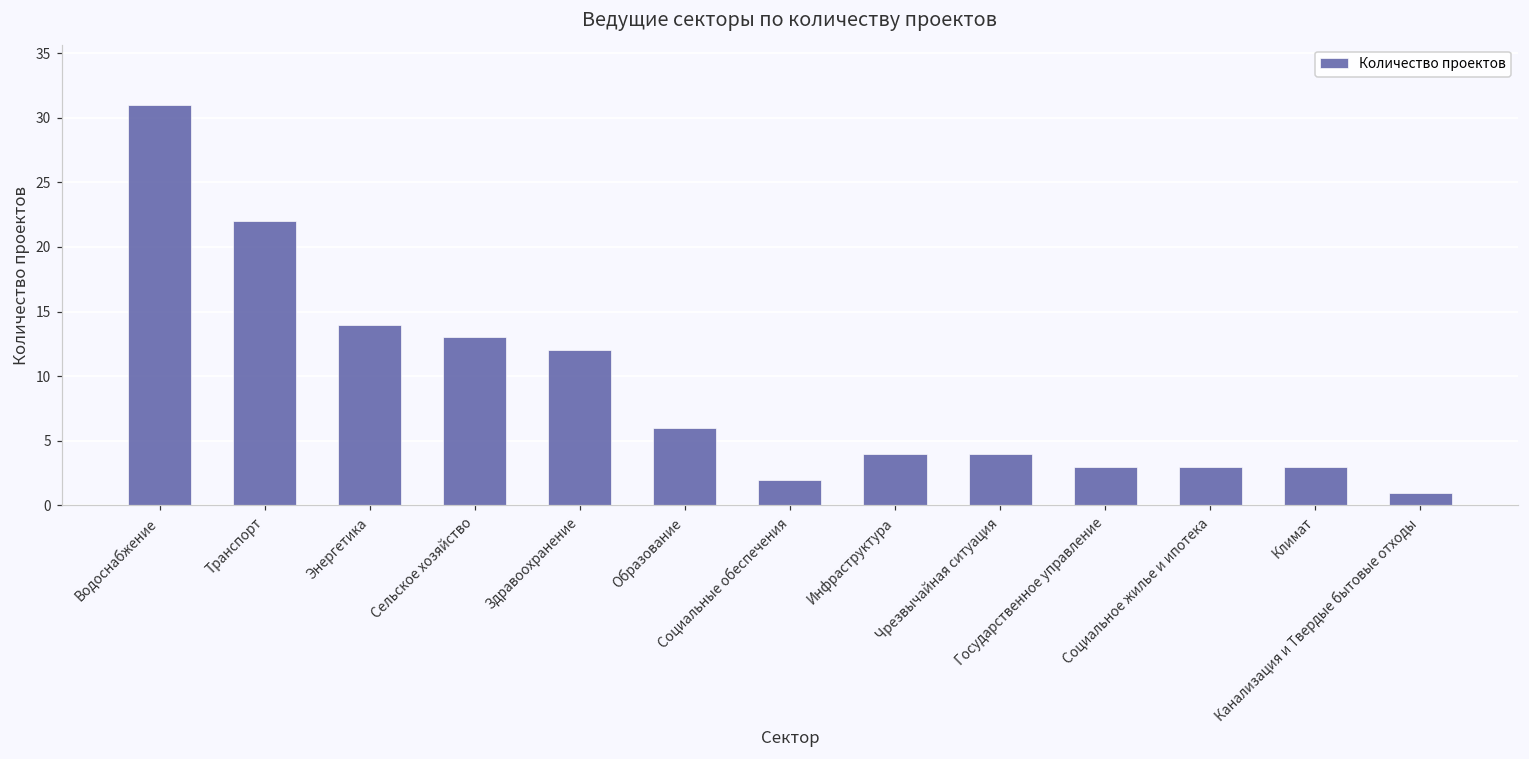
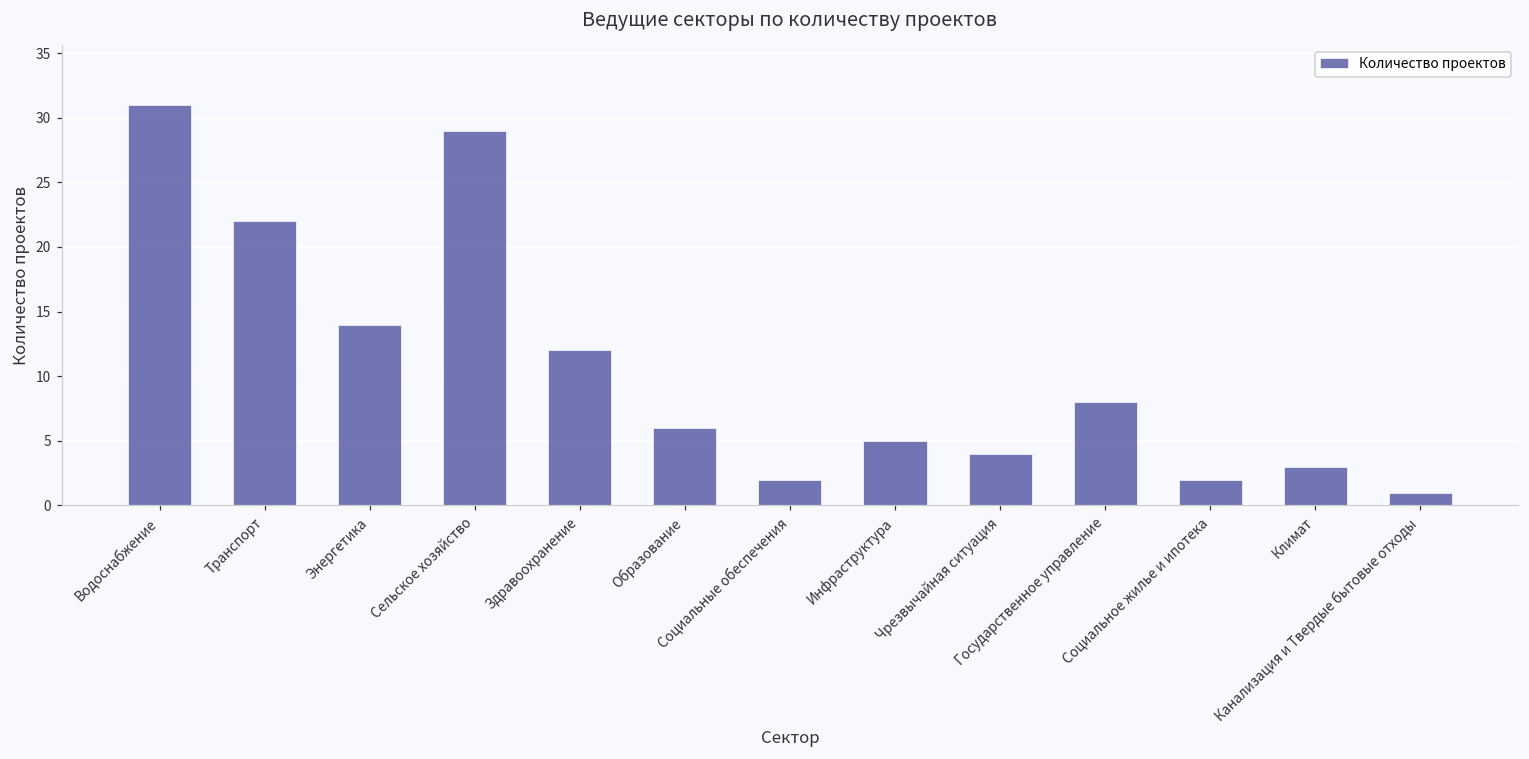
Сельское хозяйство: 13 -> 29
Инфраструктура: 4 -> 5
Государственное управление: 3 -> 8
Социальное жилье и ипотека: 3 -> 2
